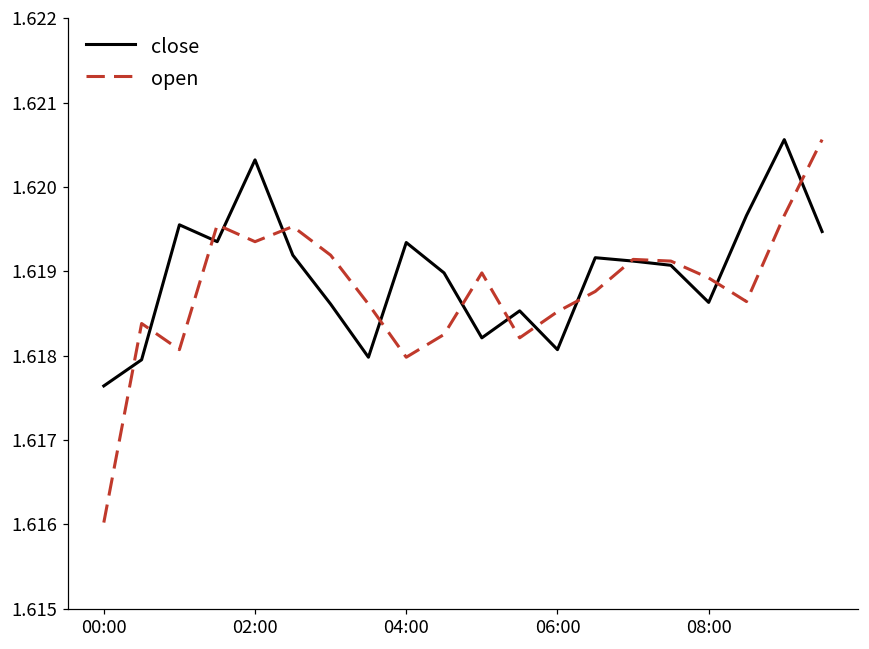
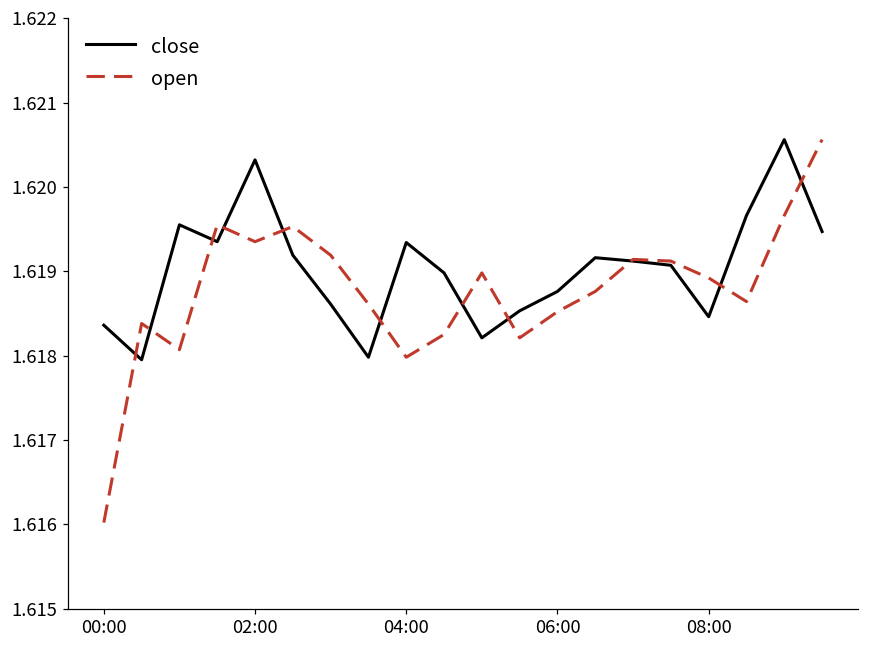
close, 00:00: 1.6176 -> 1.6184
close, 06:00: 1.6181 -> 1.6188
close, 08:00: 1.6186 -> 1.6185
